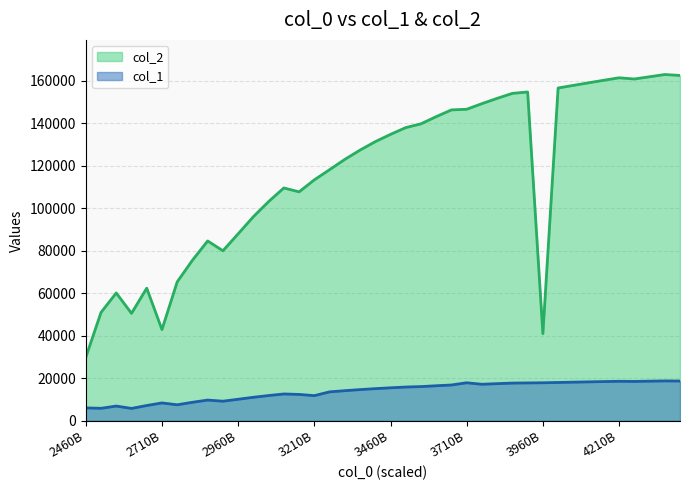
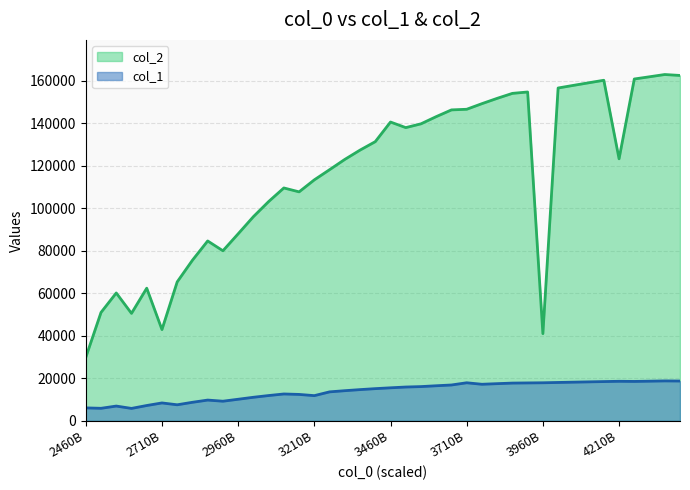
col_2, 3460B: 135000 -> 141000
col_2, 4210B: 161000 -> 123000
